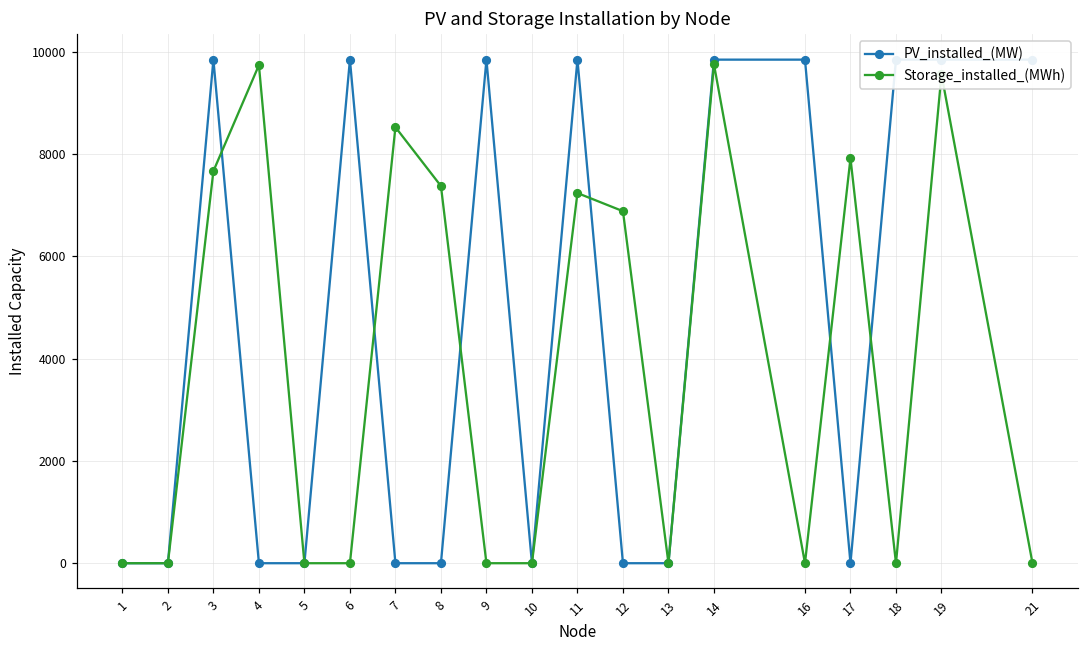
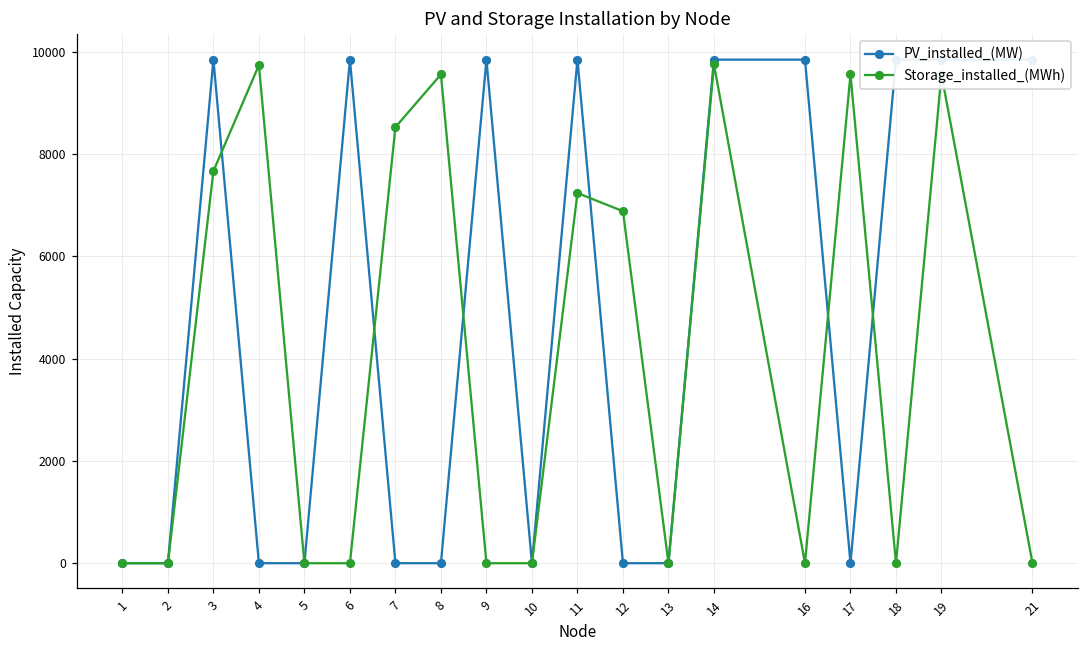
Storage_installed_(MWh), 8: 7400 -> 9600
Storage_installed_(MWh), 17: 7900 -> 9600
